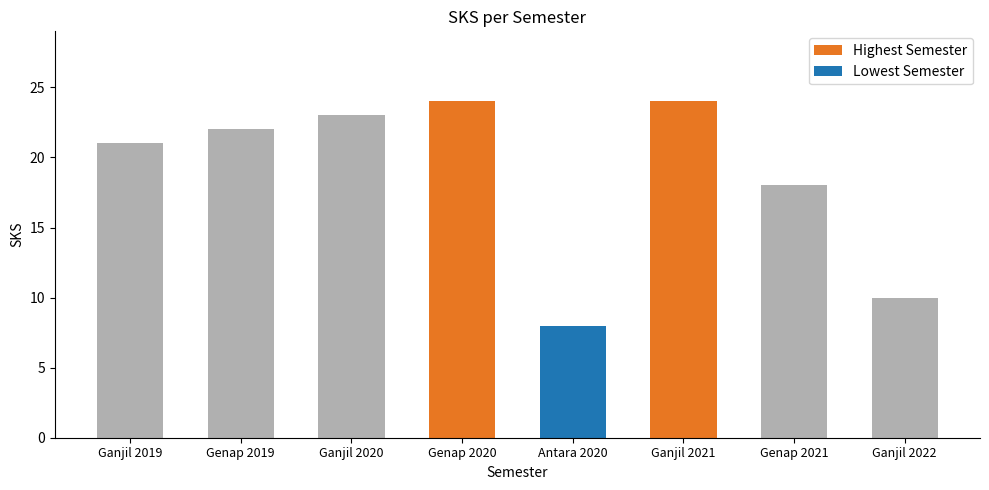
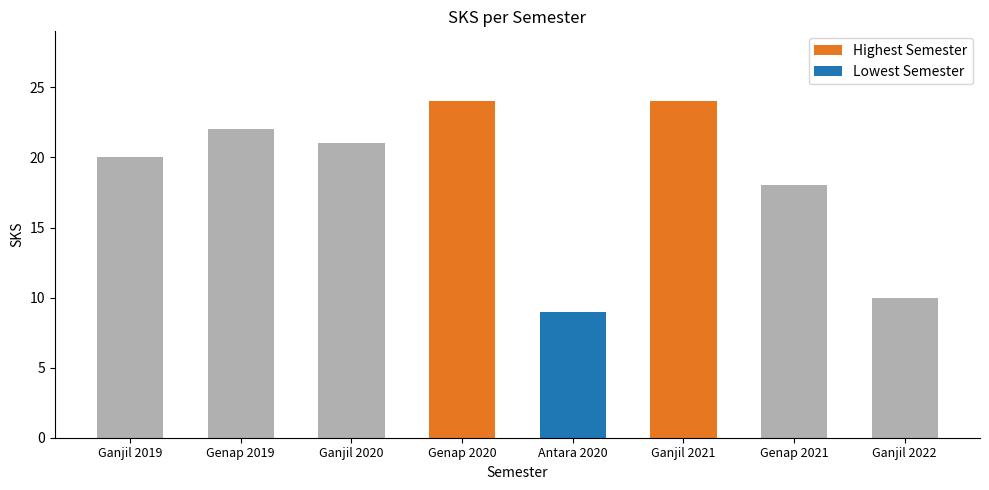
Ganjil 2019: 21 -> 20
Ganjil 2020: 23 -> 21
Antara 2020: 8 -> 9
